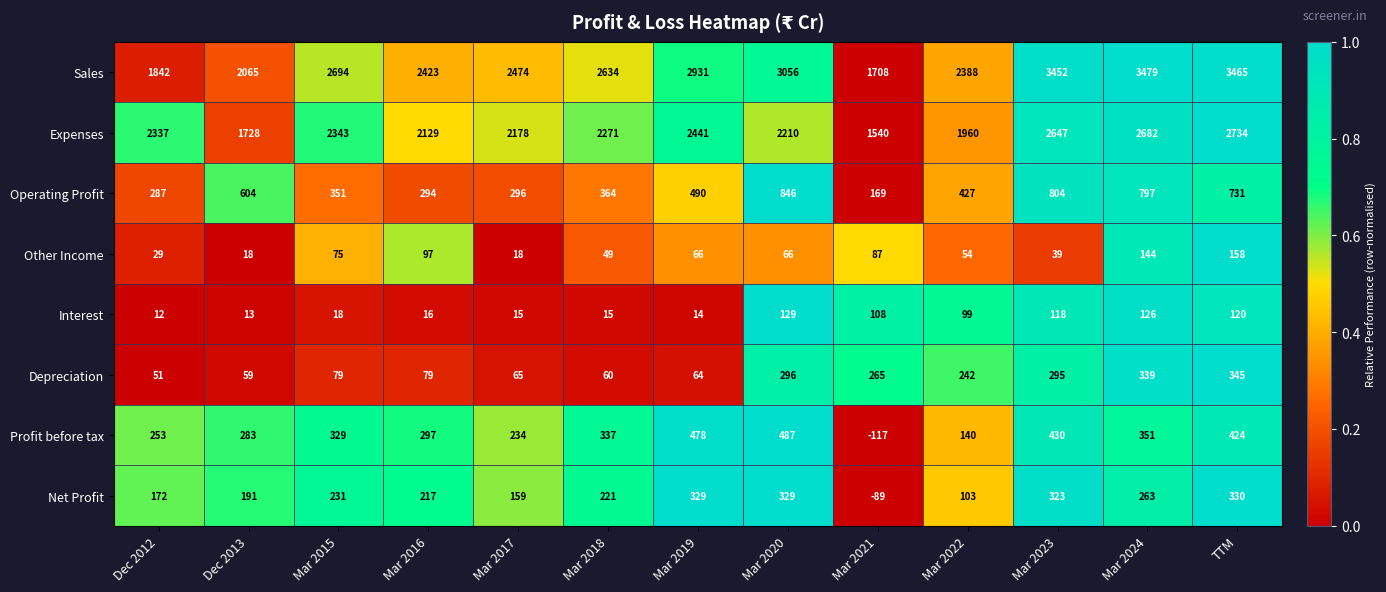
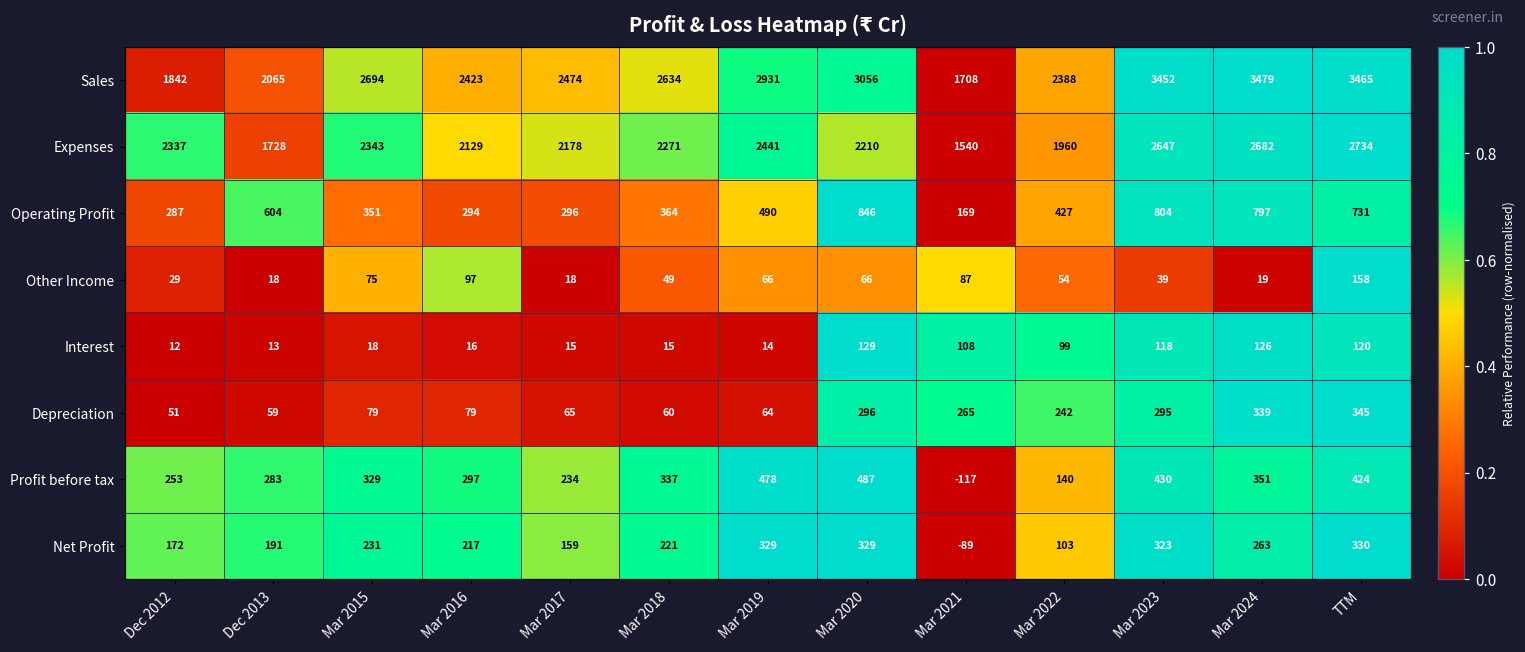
Other Income, Mar 2024: 144 -> 19
